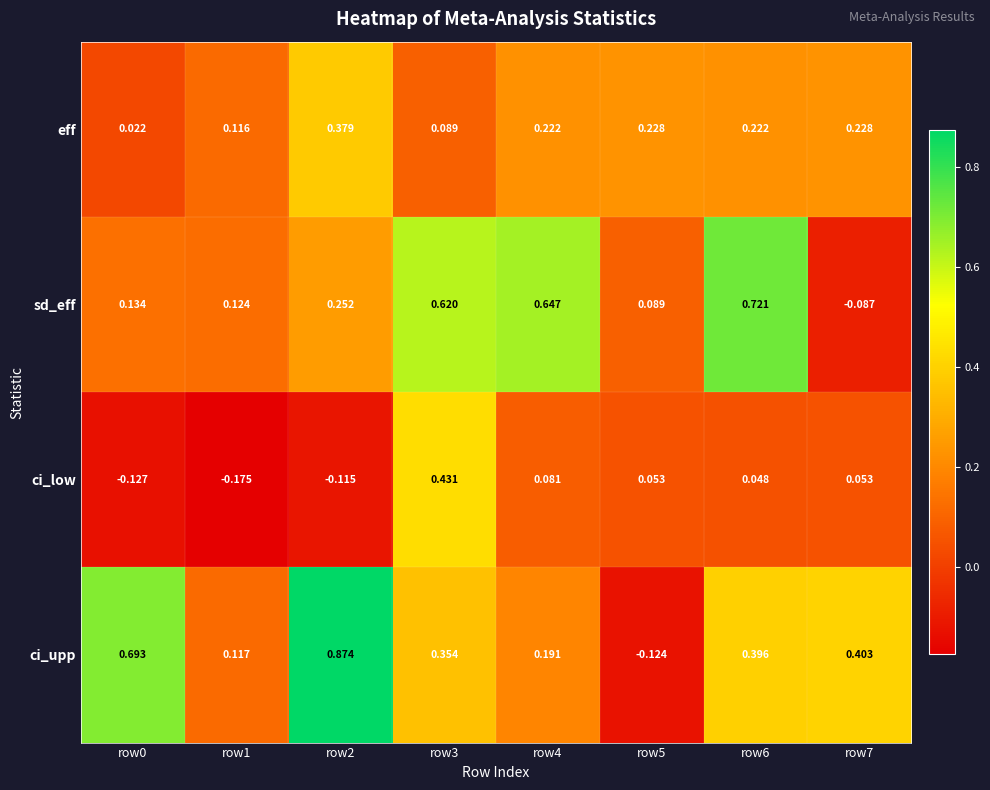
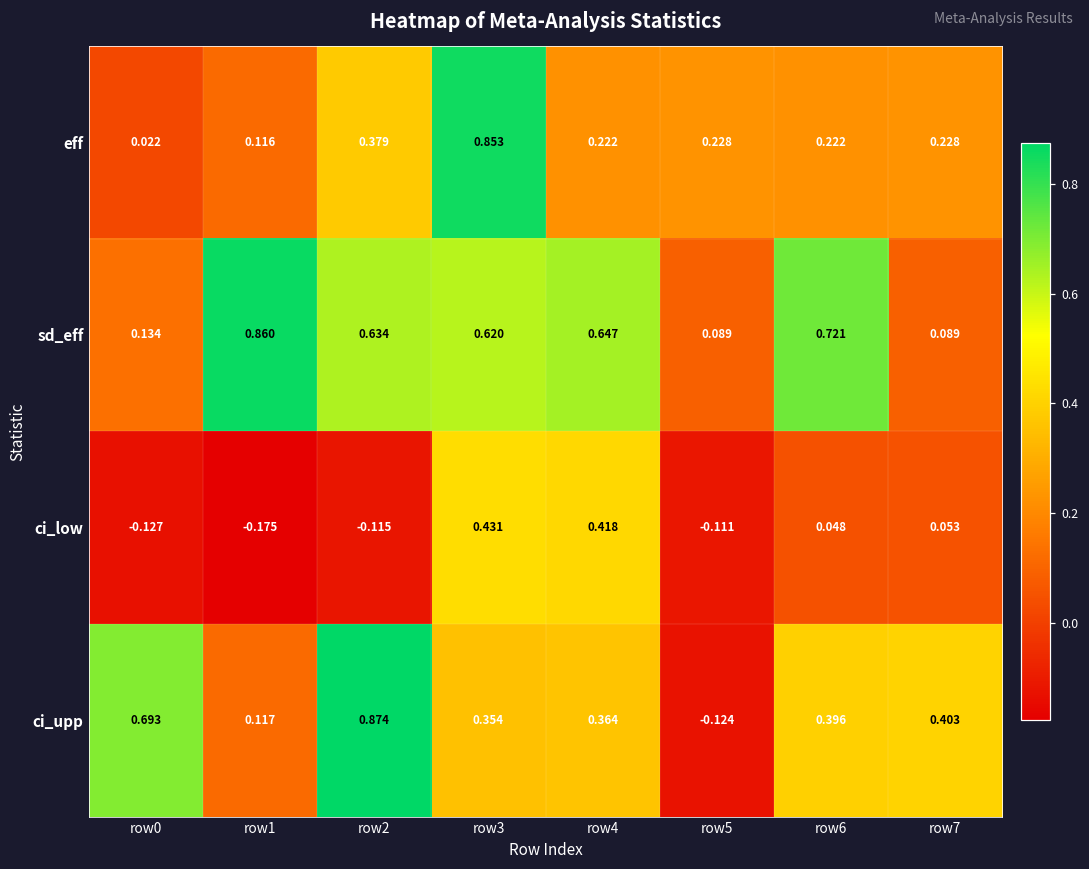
eff, row3: 0.089 -> 0.853
sd_eff, row1: 0.124 -> 0.860
sd_eff, row2: 0.252 -> 0.634
sd_eff, row7: -0.087 -> 0.089
ci_low, row4: 0.081 -> 0.418
ci_low, row5: 0.053 -> -0.111
ci_upp, row4: 0.191 -> 0.364
